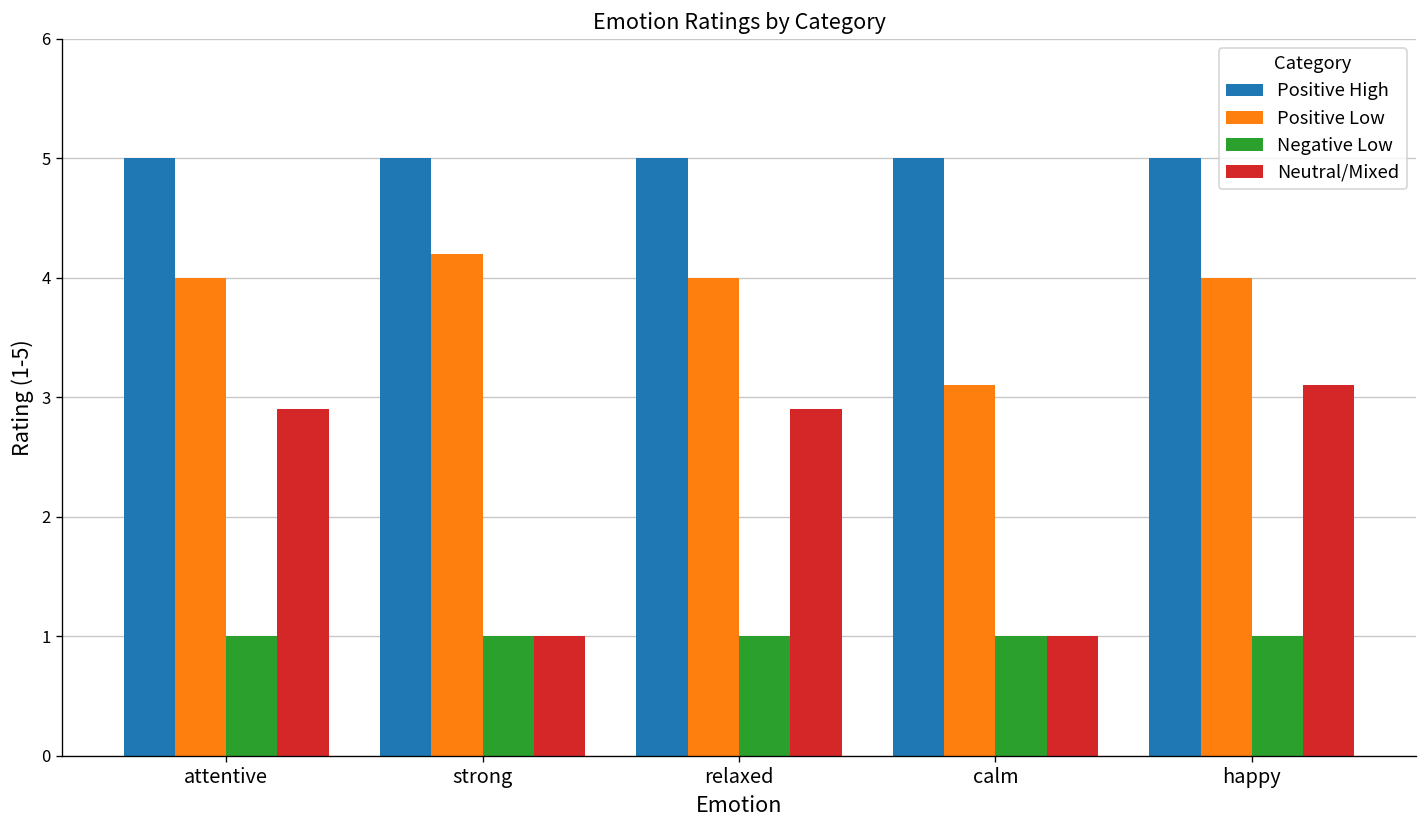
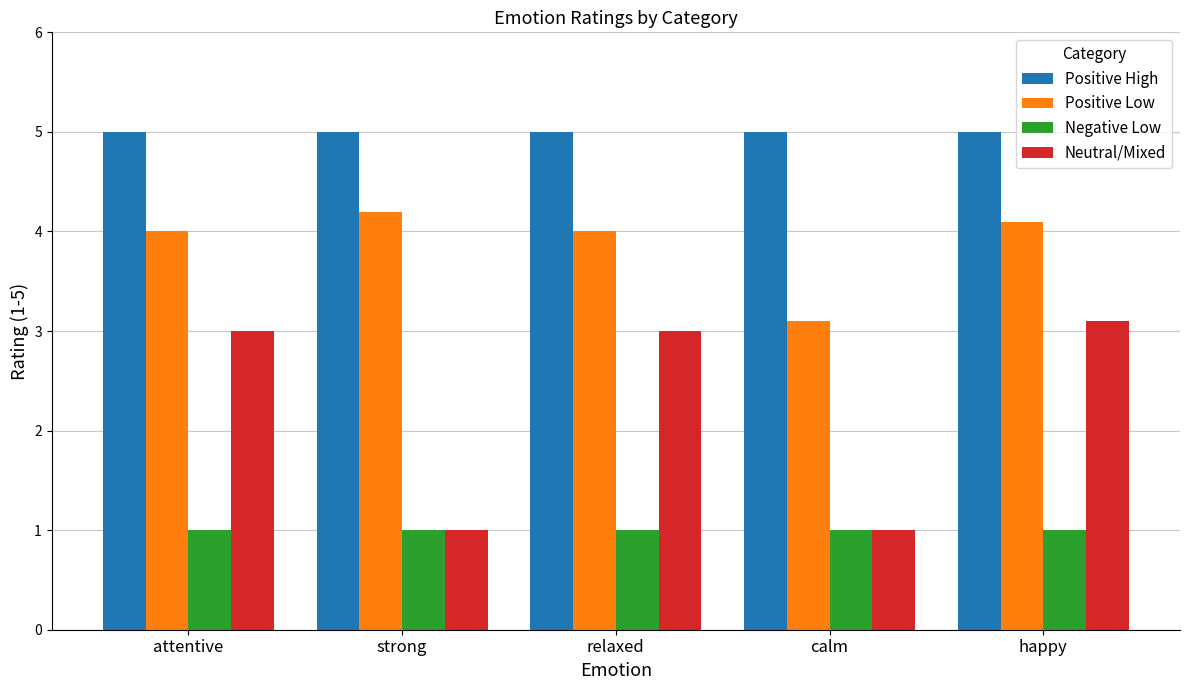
Neutral/Mixed, attentive: 2.9 -> 3.0
Neutral/Mixed, relaxed: 2.9 -> 3.0
Positive Low, happy: 4.0 -> 4.1
